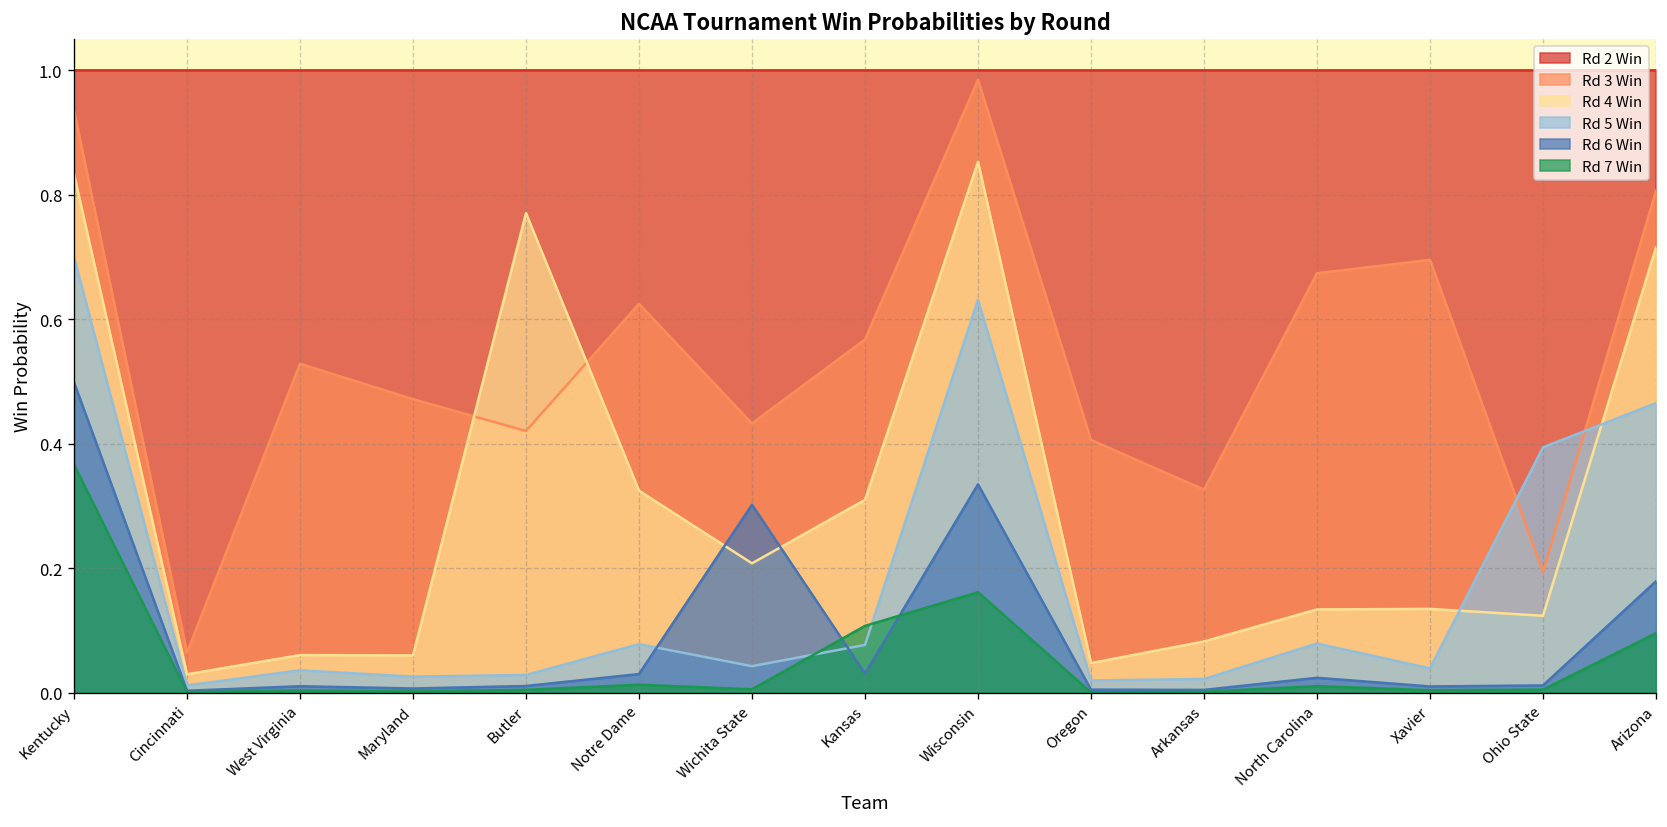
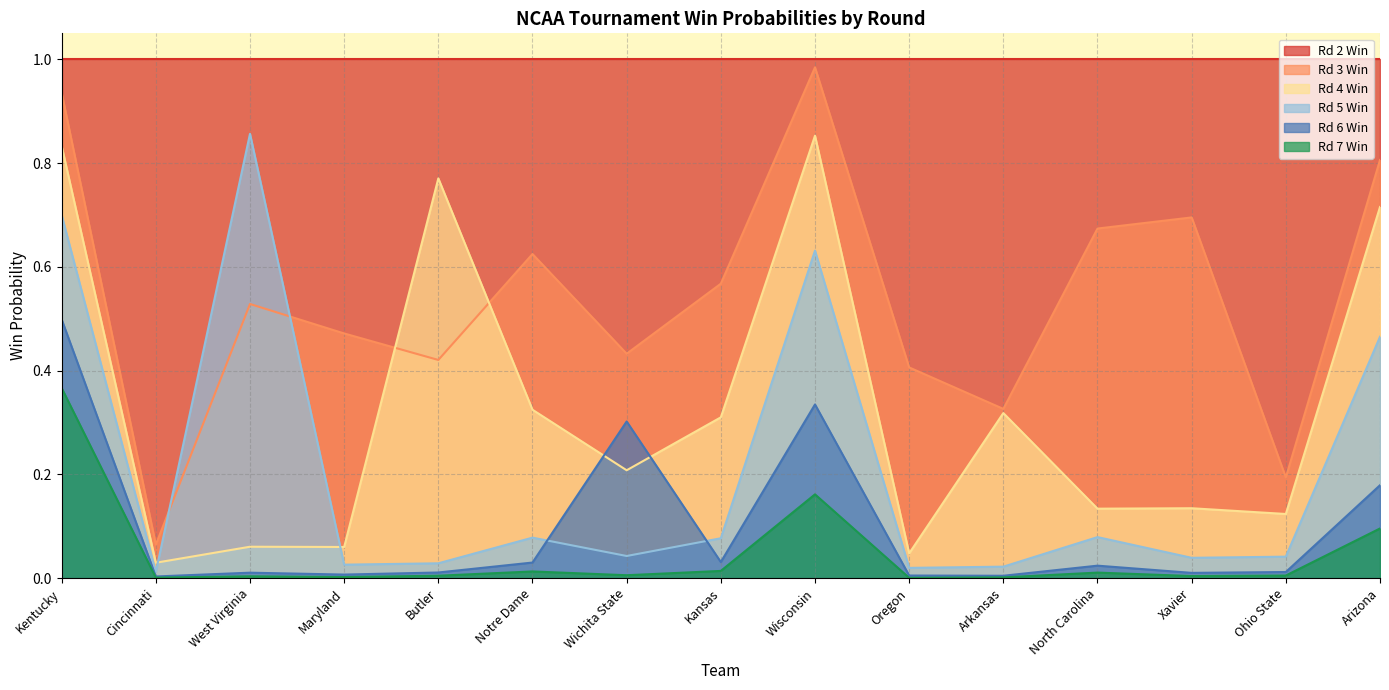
Rd 5 Win, West Virginia: 0.04 -> 0.86
Rd 7 Win, Kansas: 0.11 -> 0.01
Rd 4 Win, Arkansas: 0.08 -> 0.32
Rd 5 Win, Ohio State: 0.39 -> 0.04
